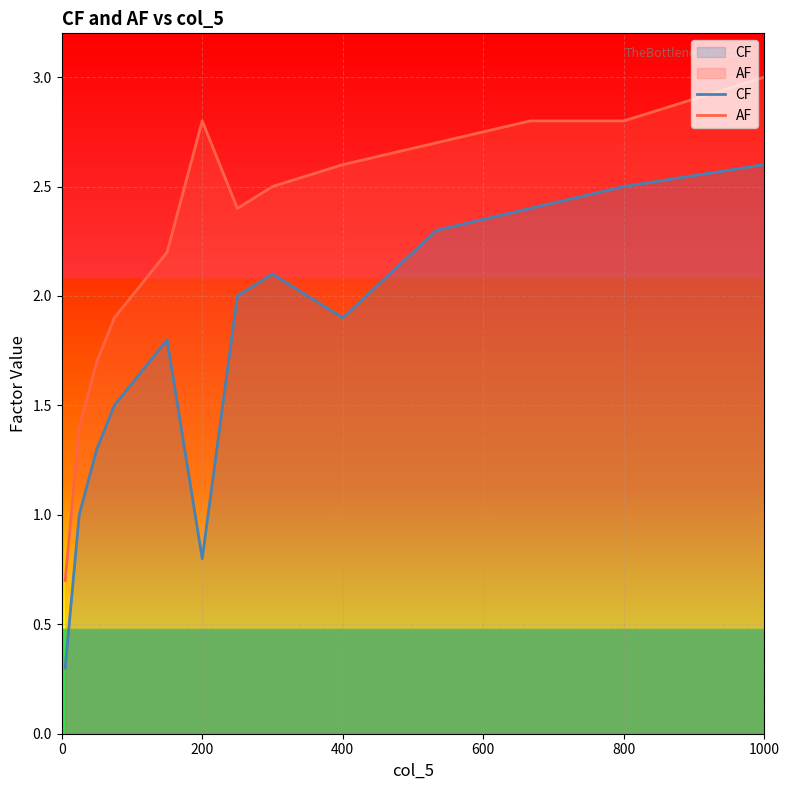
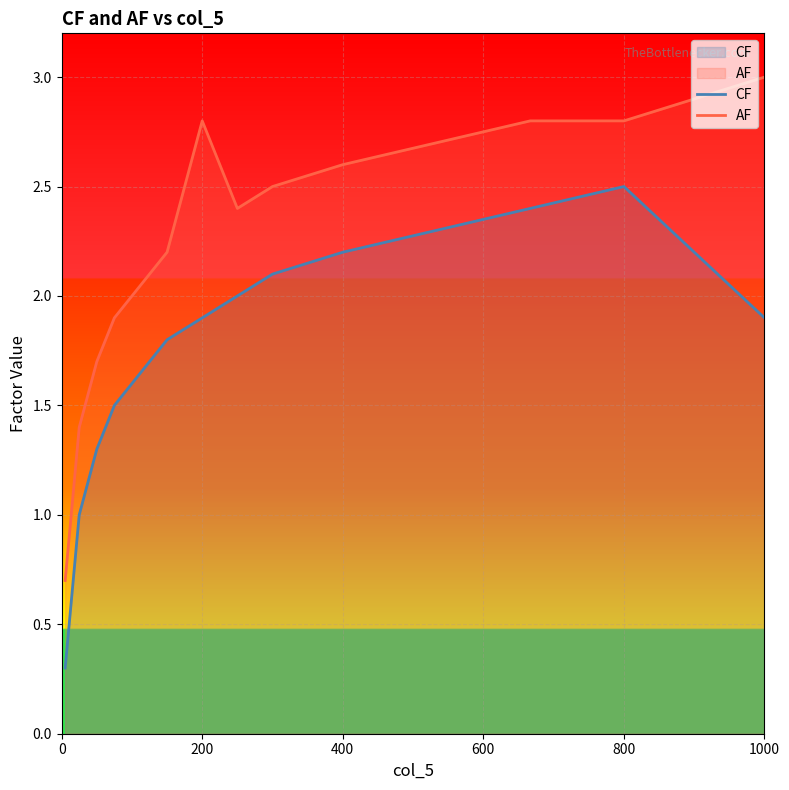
CF, 200: 0.8 -> 1.9
CF, 400: 1.9 -> 2.2
CF, 1000: 2.6 -> 1.9
